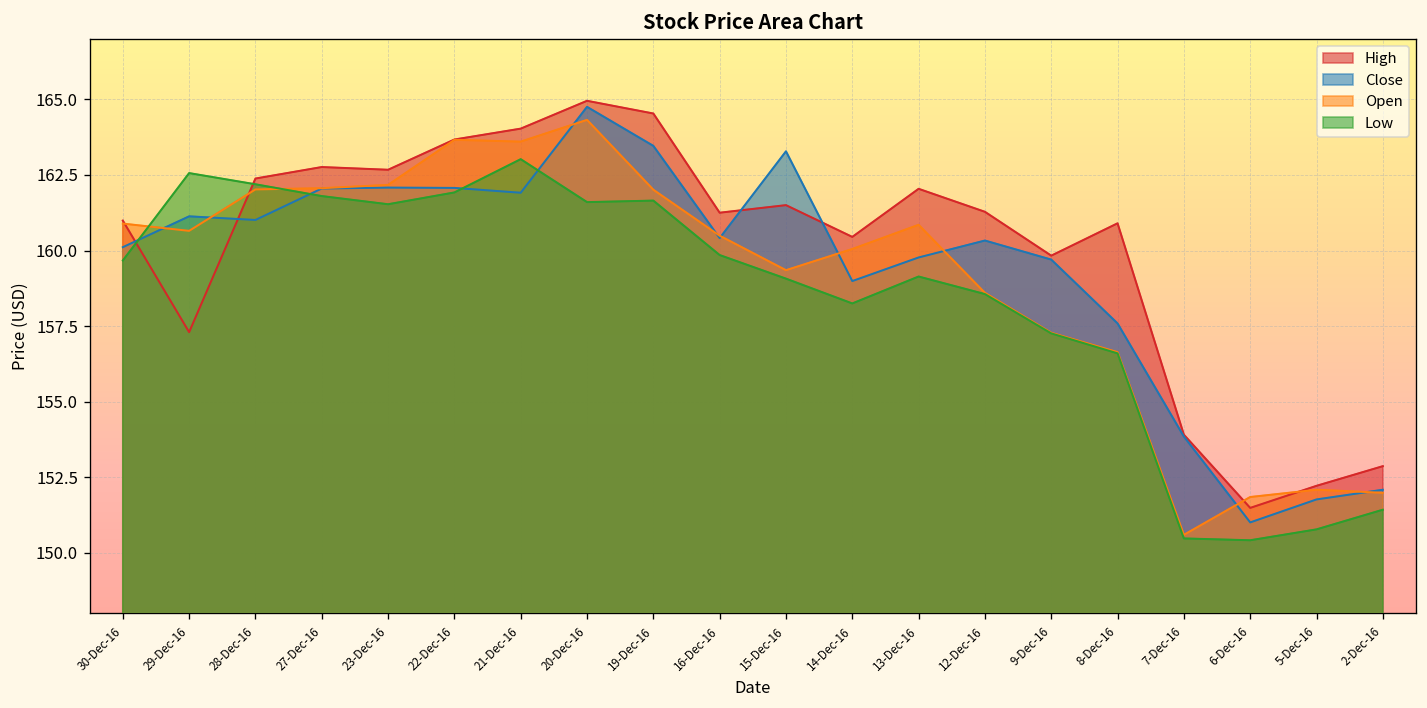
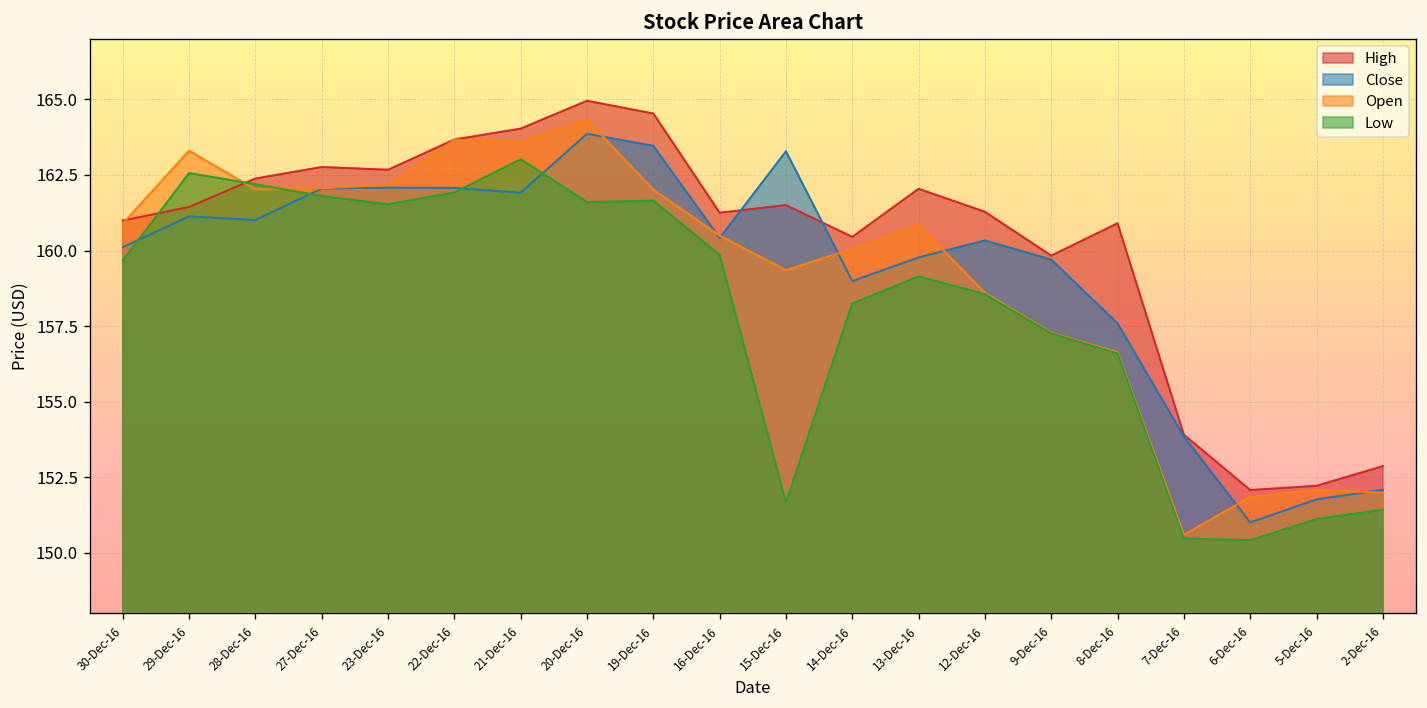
High, 29-Dec-16: 157.3 -> 161.4
Open, 29-Dec-16: 160.7 -> 163.3
Close, 20-Dec-16: 164.8 -> 163.9
Low, 15-Dec-16: 159.1 -> 151.7
High, 6-Dec-16: 151.5 -> 152.1
Low, 5-Dec-16: 150.8 -> 151.1
